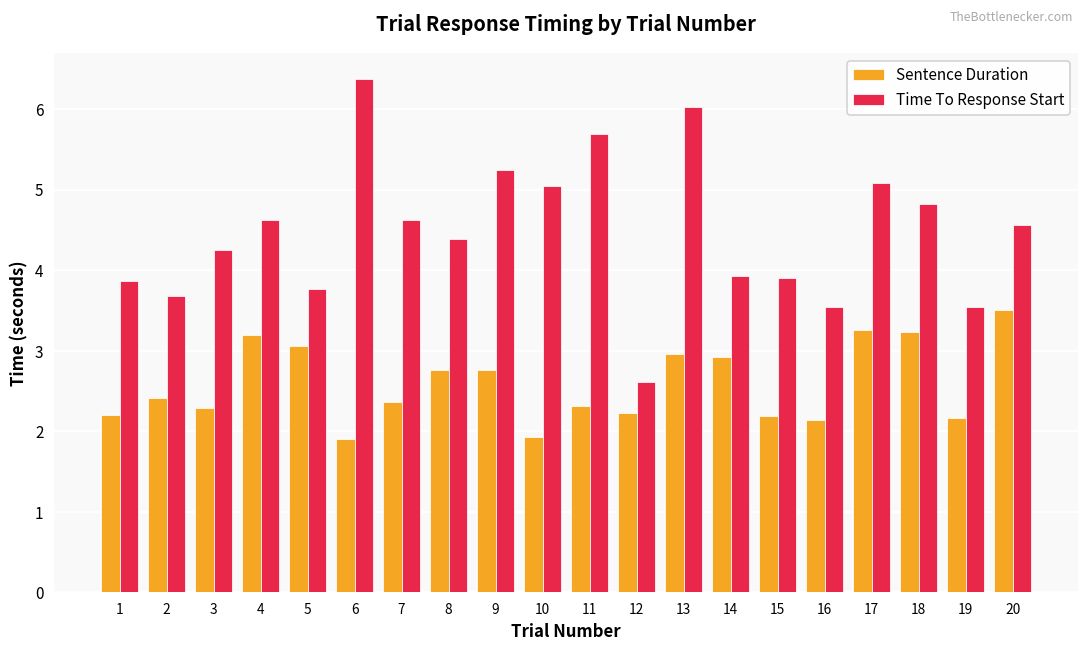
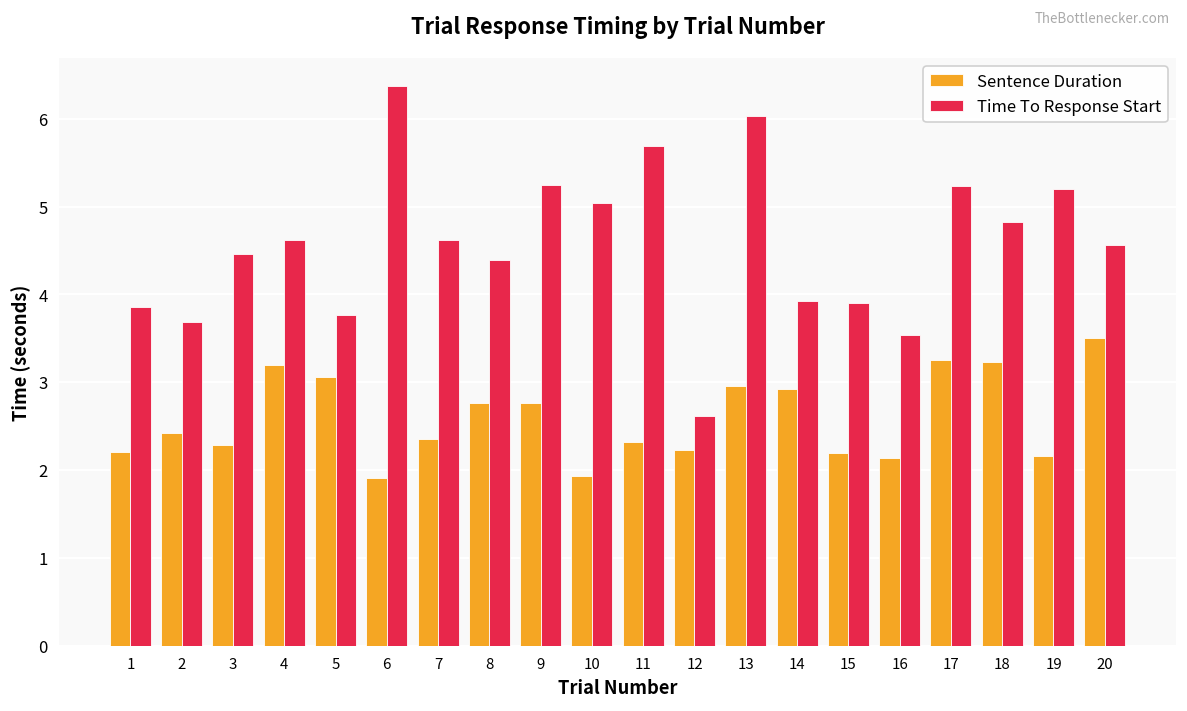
Time To Response Start, 3: 4.3 -> 4.5
Time To Response Start, 17: 5.1 -> 5.2
Time To Response Start, 19: 3.5 -> 5.2
